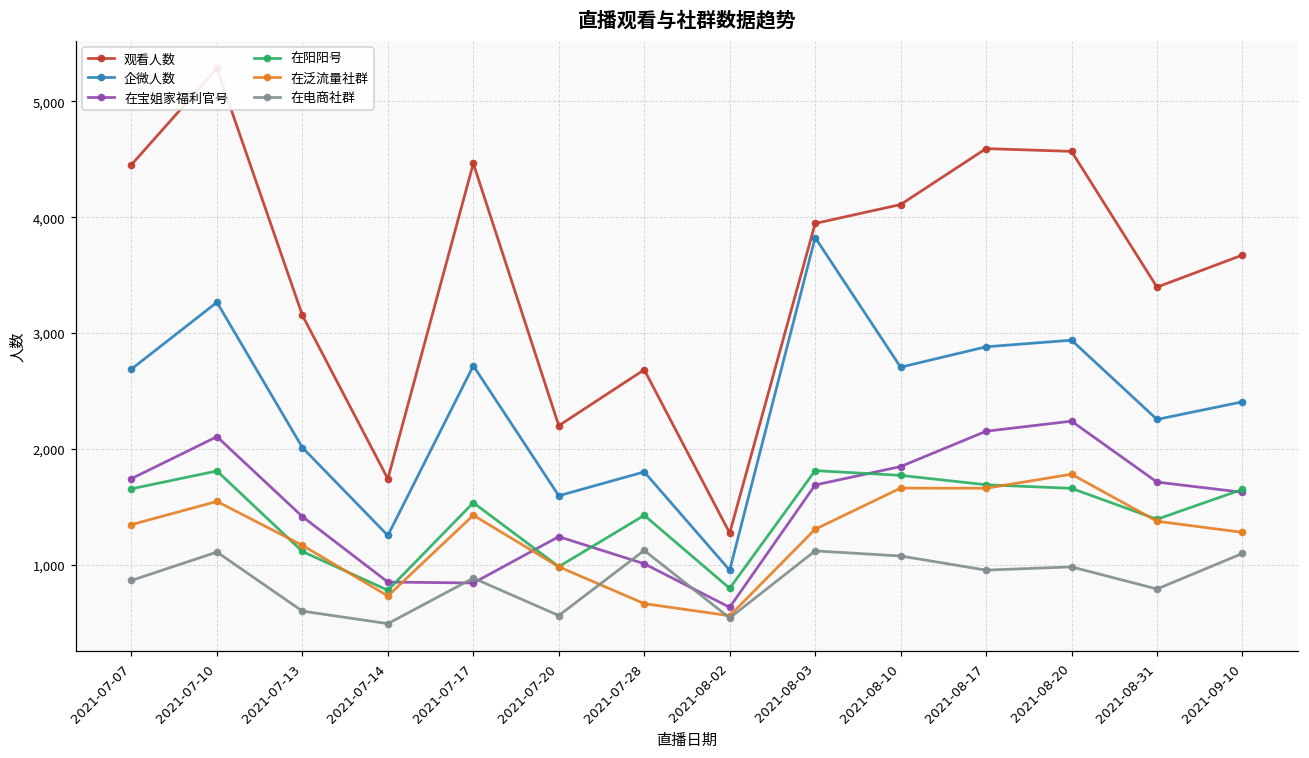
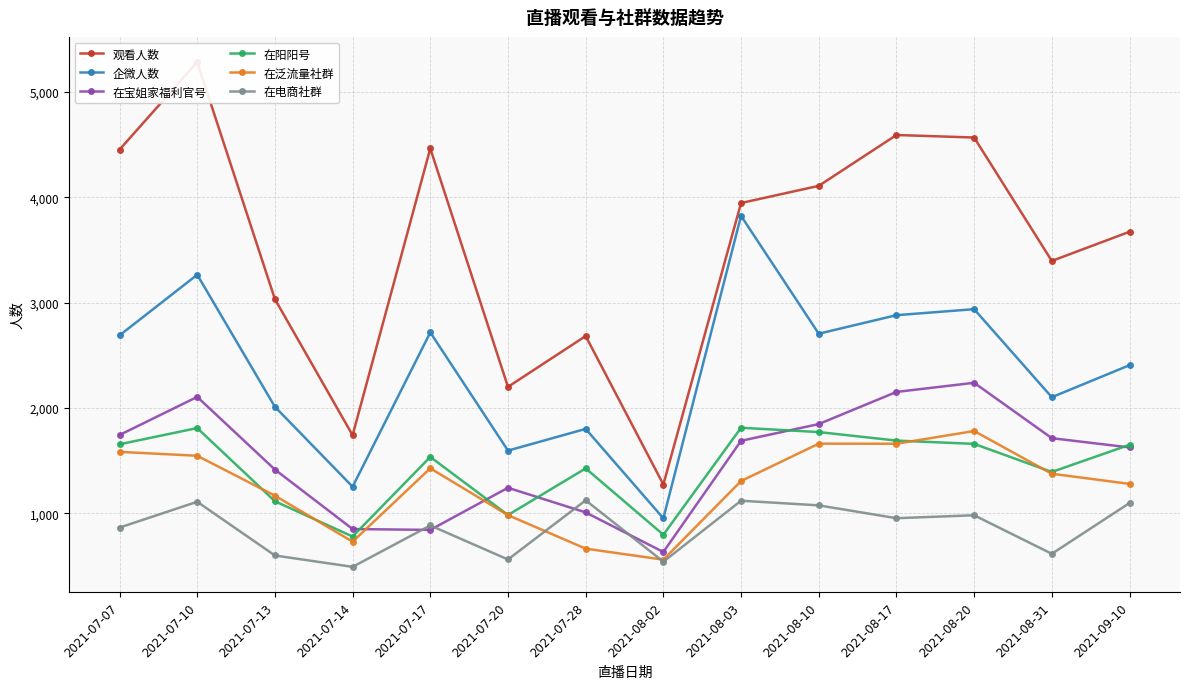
在泛流量社群, 2021-07-07: 1,350 -> 1,580
观看人数, 2021-07-13: 3,150 -> 3,030
企微人数, 2021-08-31: 2,250 -> 2,100
在电商社群, 2021-08-31: 790 -> 620
